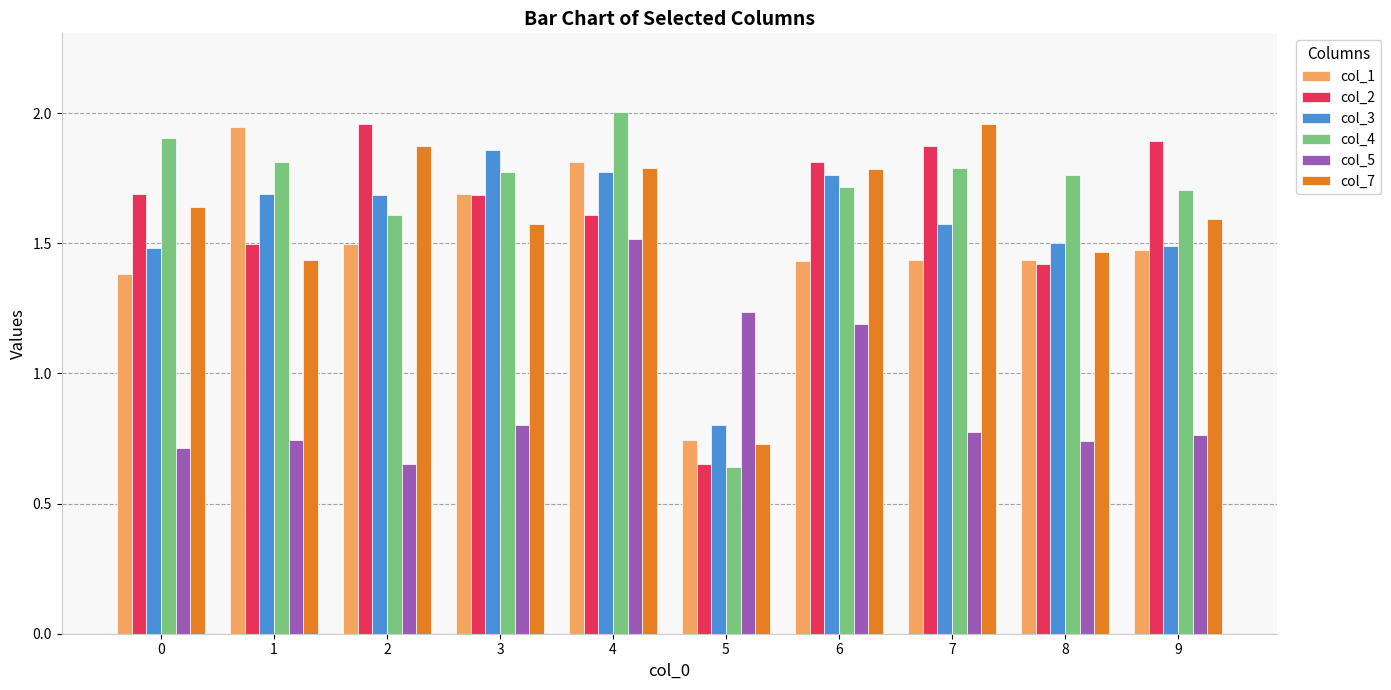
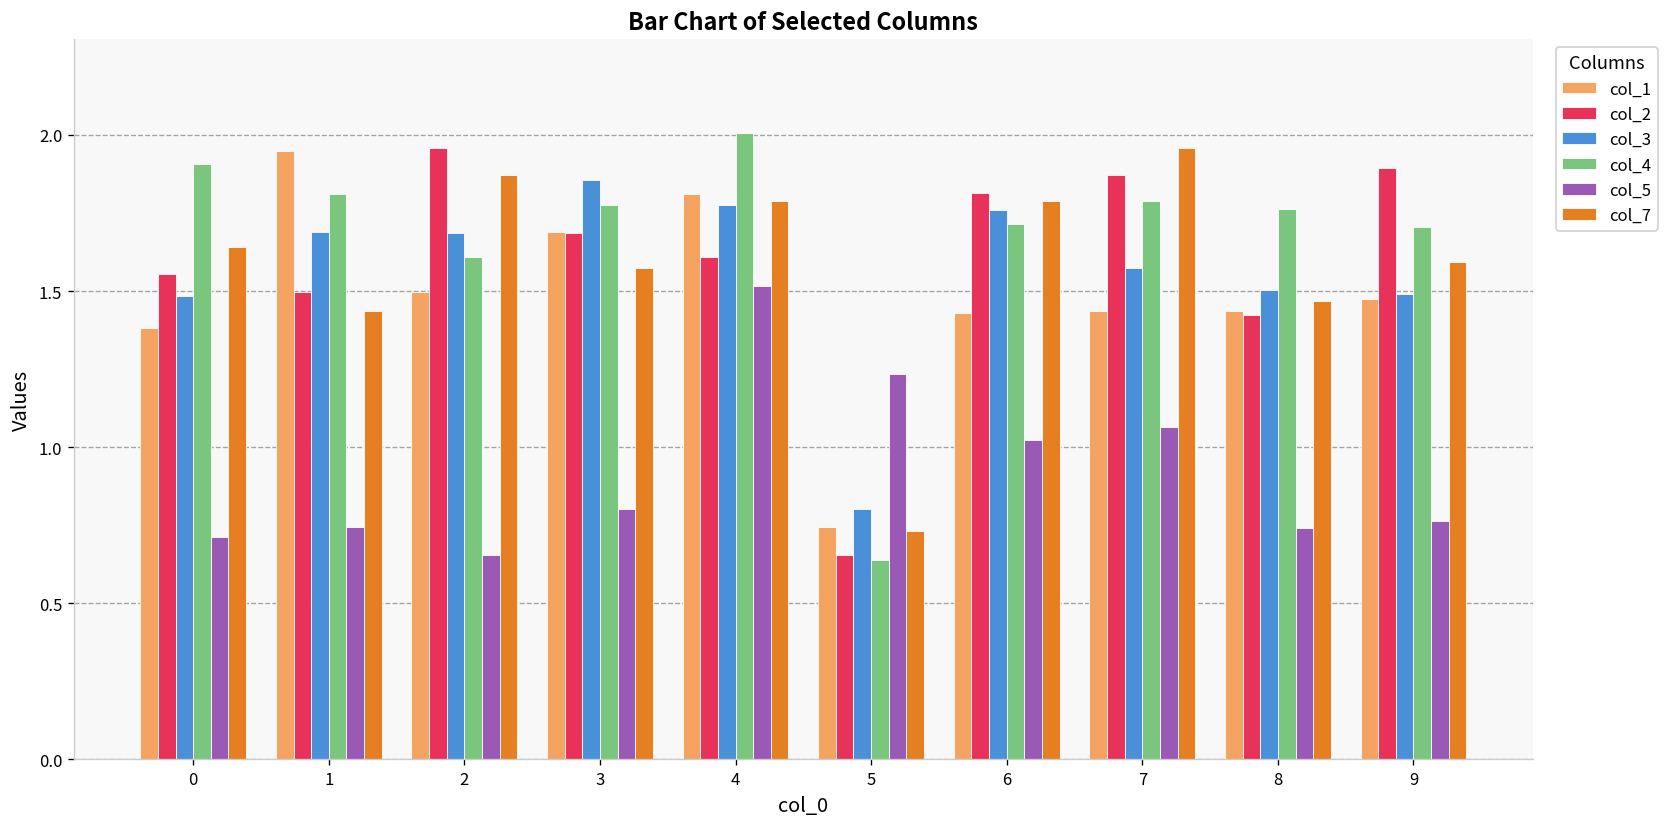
col_2, 0: 1.69 -> 1.56
col_5, 6: 1.19 -> 1.02
col_5, 7: 0.77 -> 1.06
